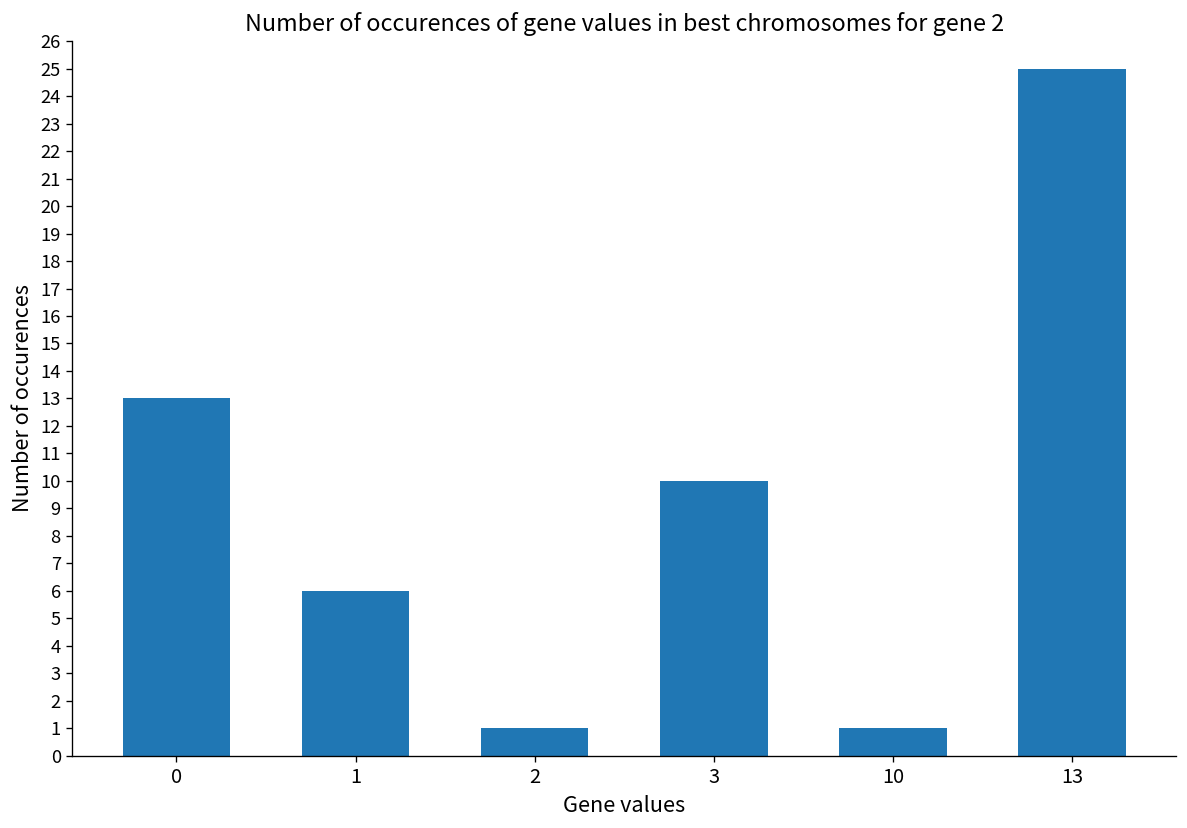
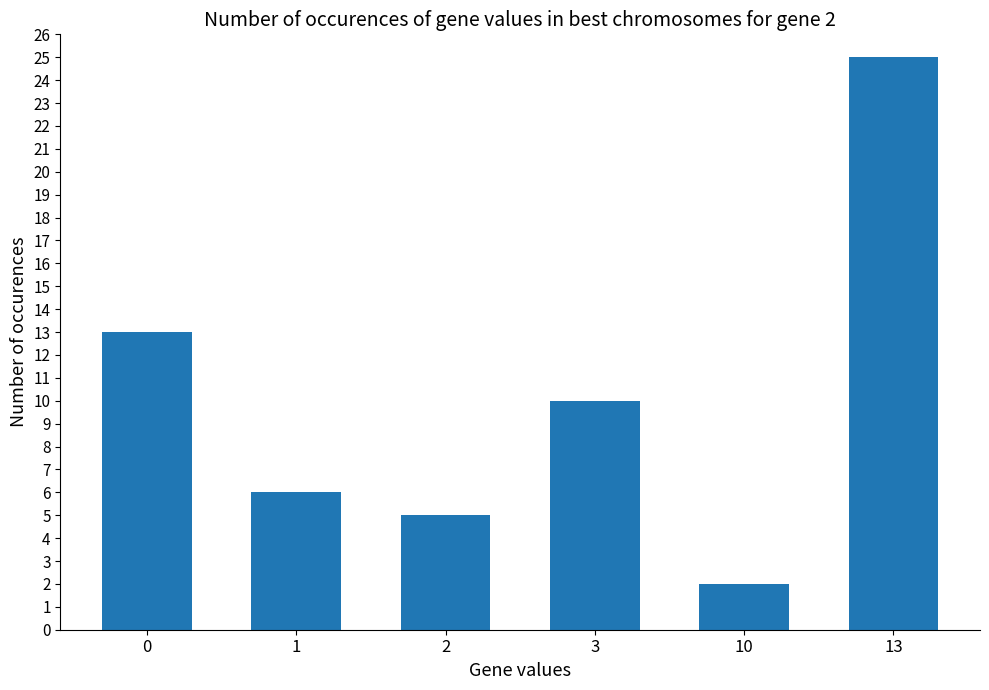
2: 1 -> 5
10: 1 -> 2
